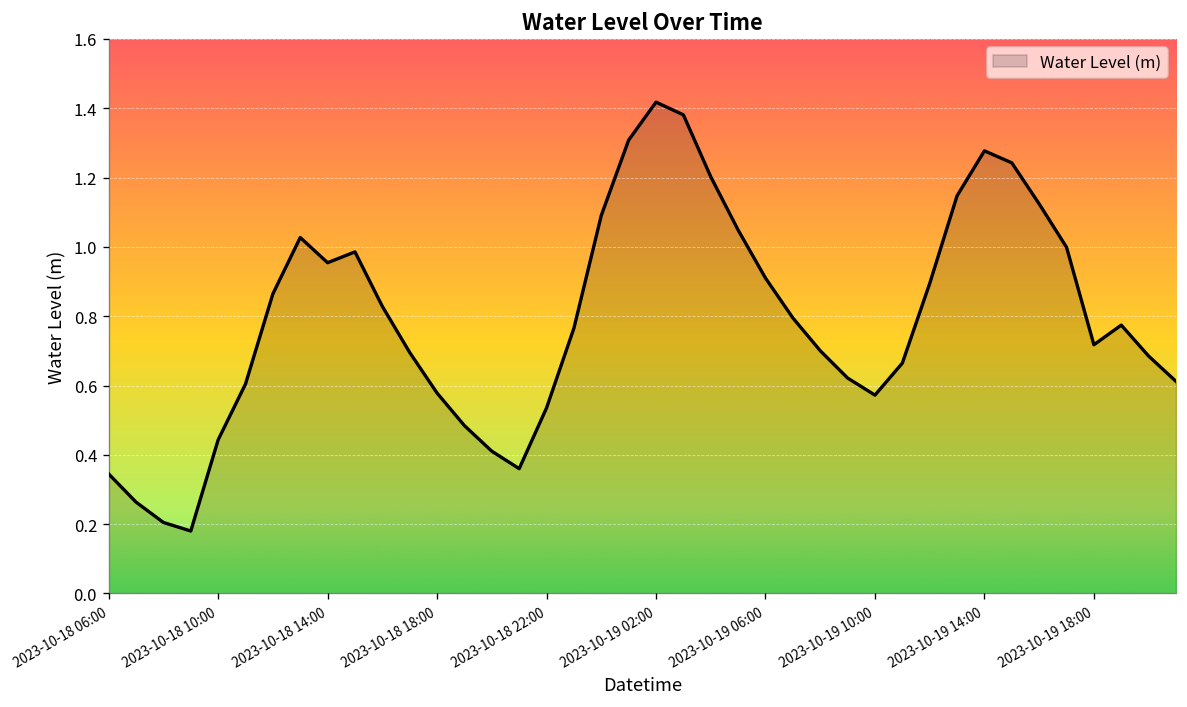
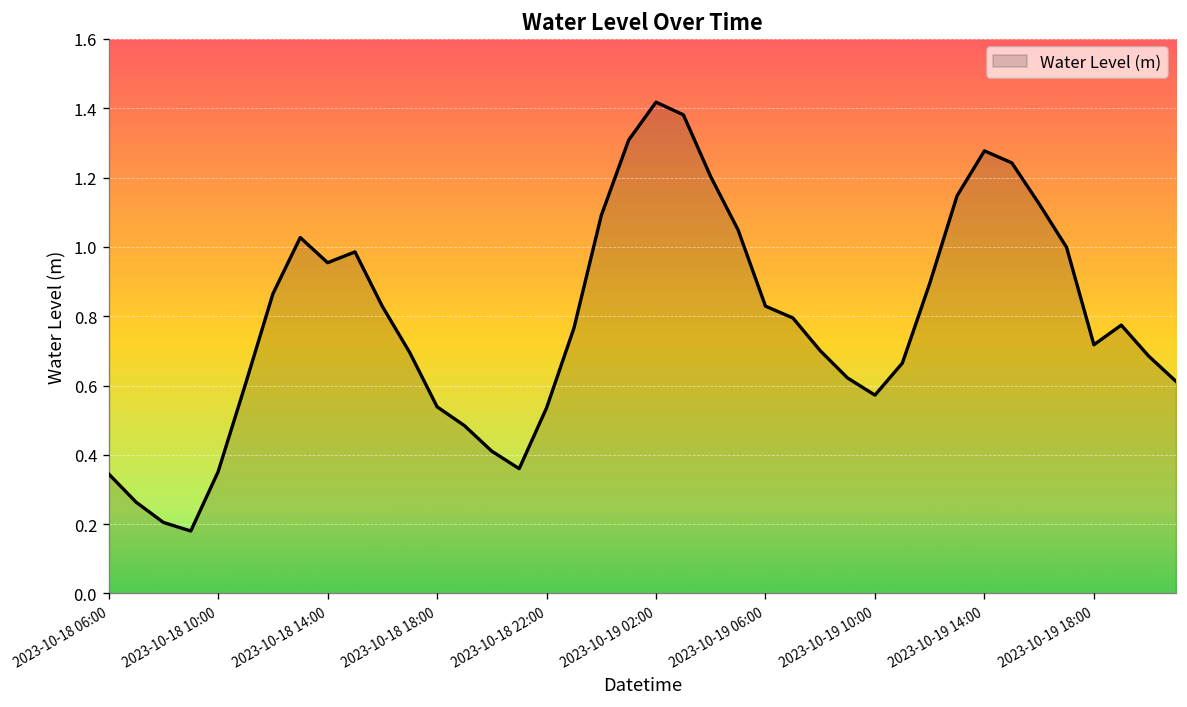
2023-10-18 10:00: 0.44 -> 0.35
2023-10-18 18:00: 0.58 -> 0.54
2023-10-19 06:00: 0.91 -> 0.83
